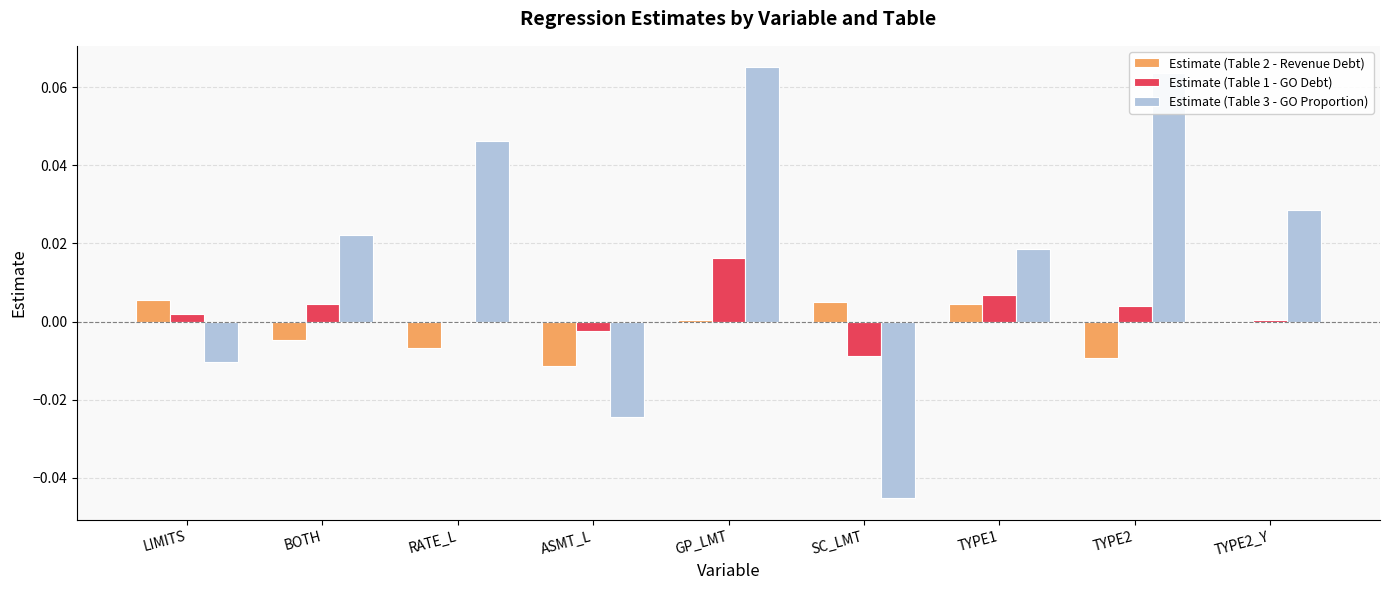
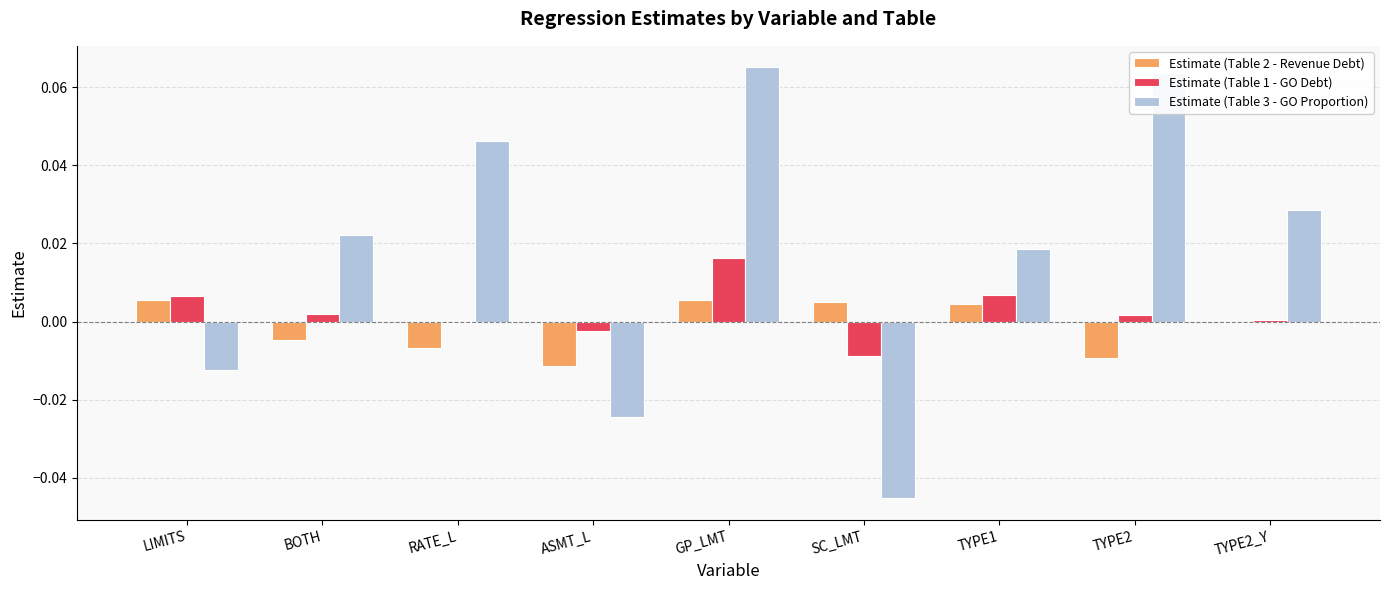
Estimate (Table 1 - GO Debt), LIMITS: 0.002 -> 0.006
Estimate (Table 3 - GO Proportion), LIMITS: -0.010 -> -0.013
Estimate (Table 1 - GO Debt), BOTH: 0.005 -> 0.002
Estimate (Table 2 - Revenue Debt), GP_LMT: 0.000 -> 0.005
Estimate (Table 1 - GO Debt), TYPE2: 0.004 -> 0.002
